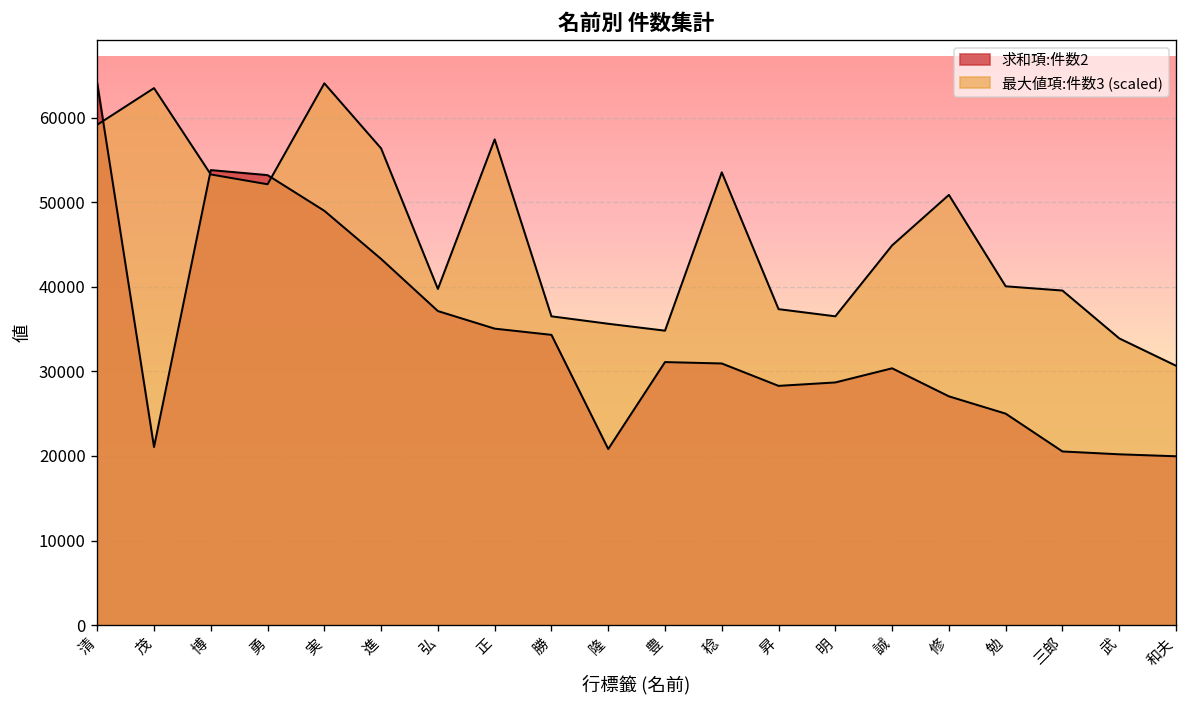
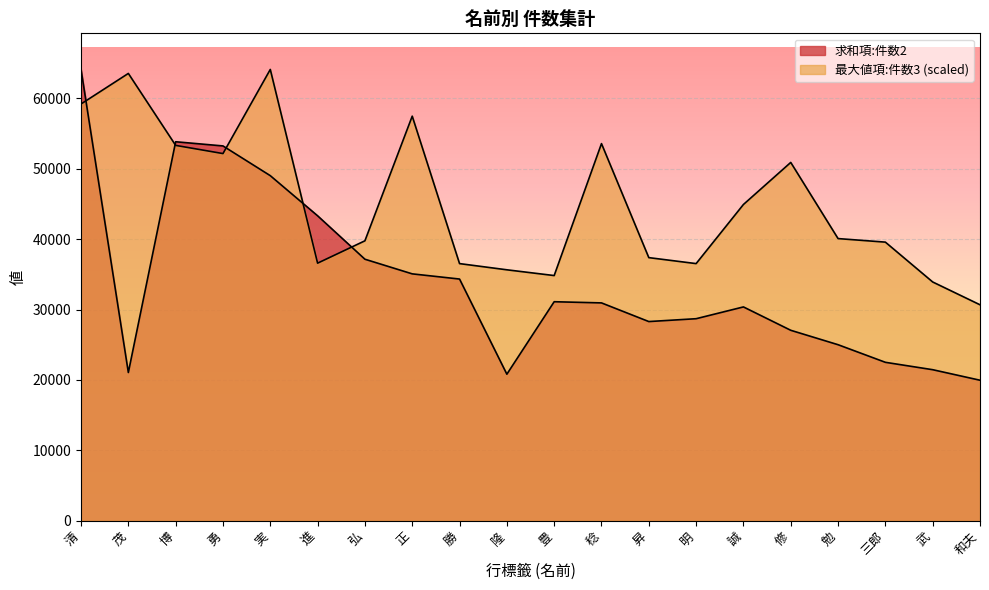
最大値項:件数3 (scaled), 進: 56000 -> 37000
求和項:件数2, 三郎: 21000 -> 23000
求和項:件数2, 武: 20000 -> 21000
